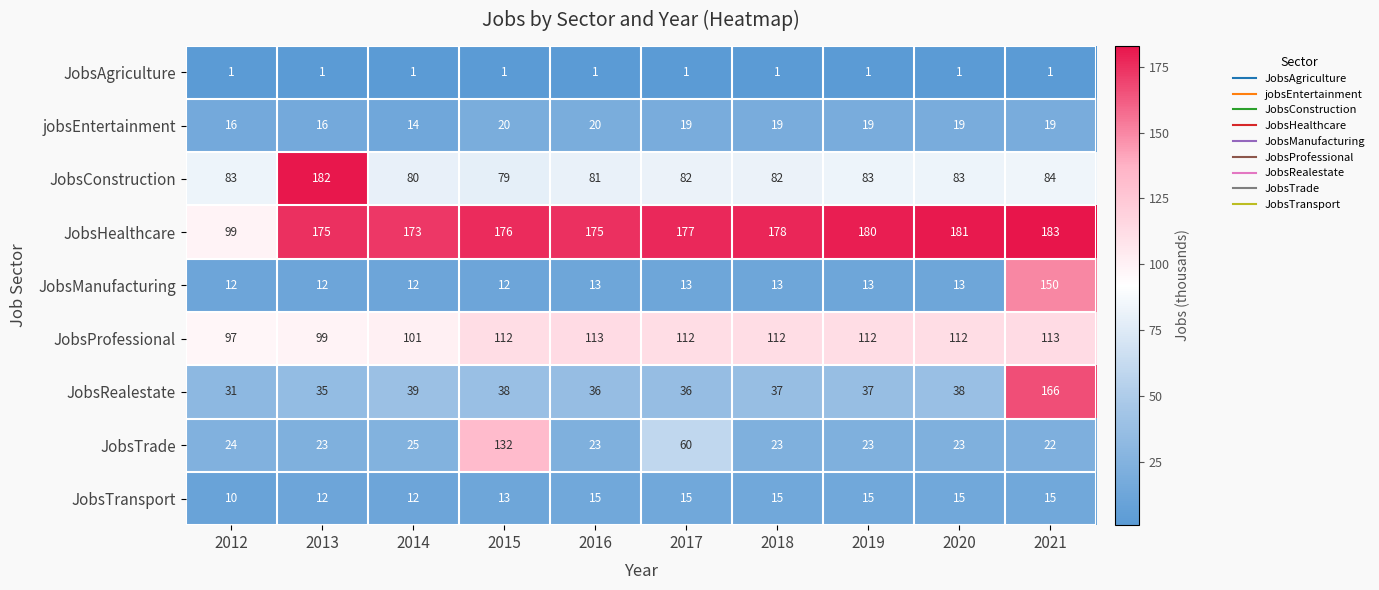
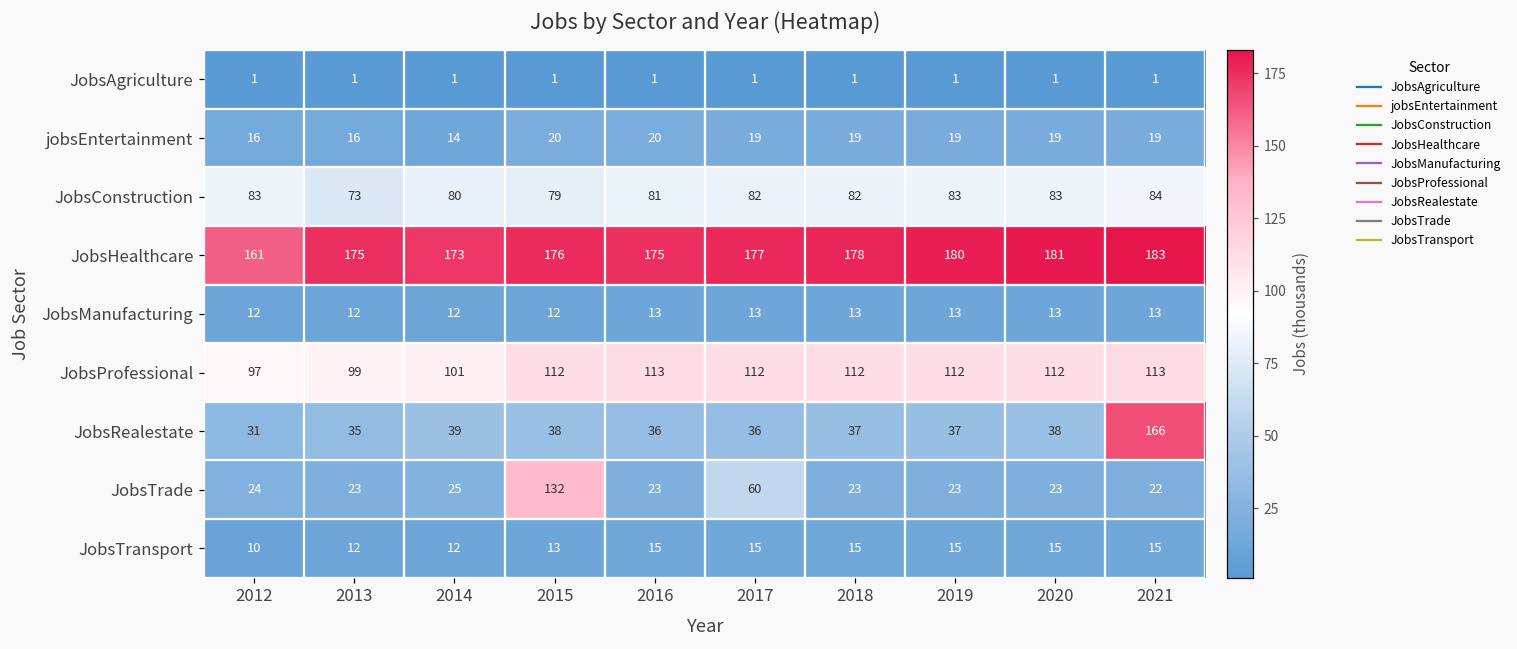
JobsConstruction, 2013: 182 -> 73
JobsHealthcare, 2012: 99 -> 161
JobsManufacturing, 2021: 150 -> 13
